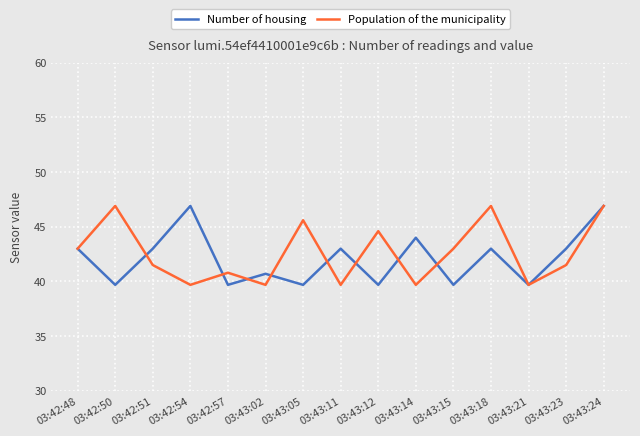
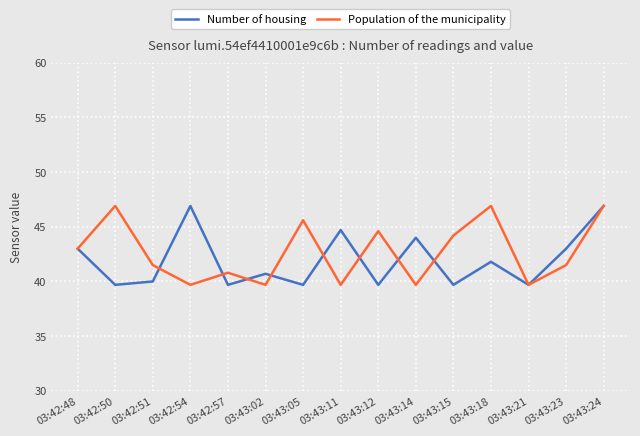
Number of housing, 03:42:51: 43 -> 40
Number of housing, 03:43:11: 43.0 -> 44.7
Population of the municipality, 03:43:15: 43.0 -> 44.2
Number of housing, 03:43:18: 43.0 -> 41.8
